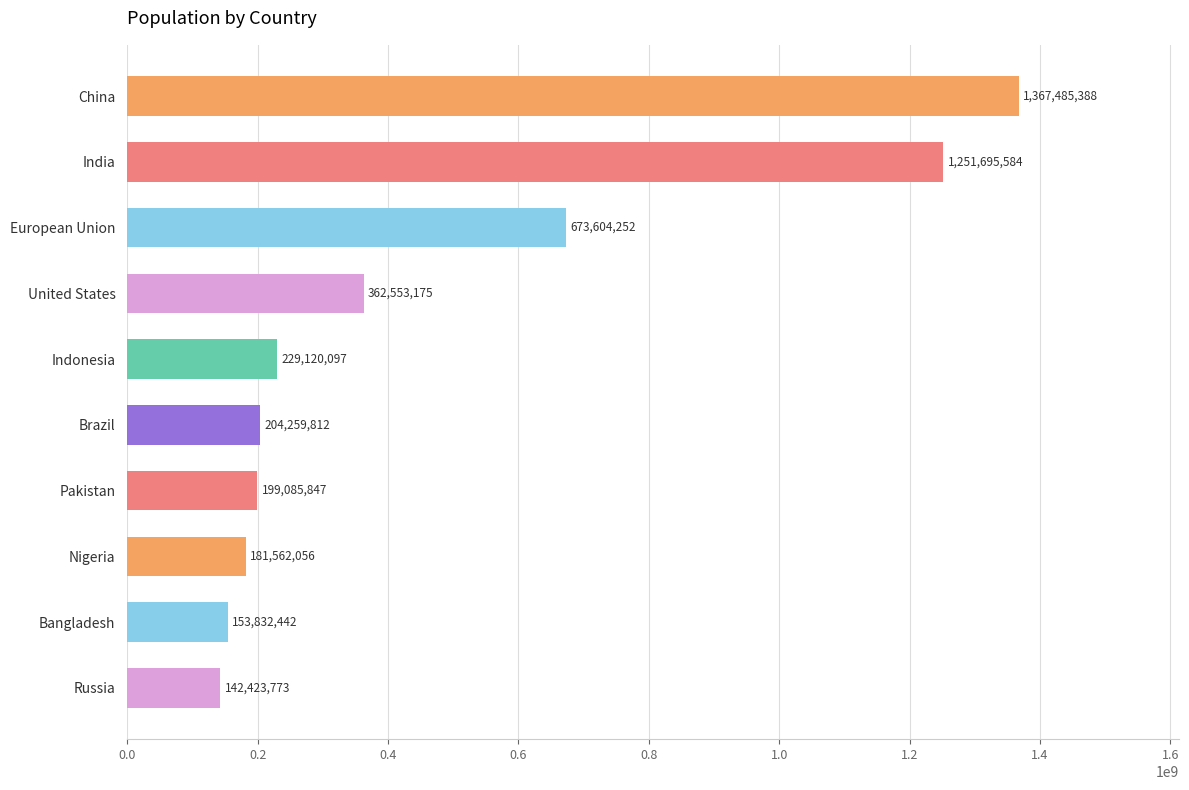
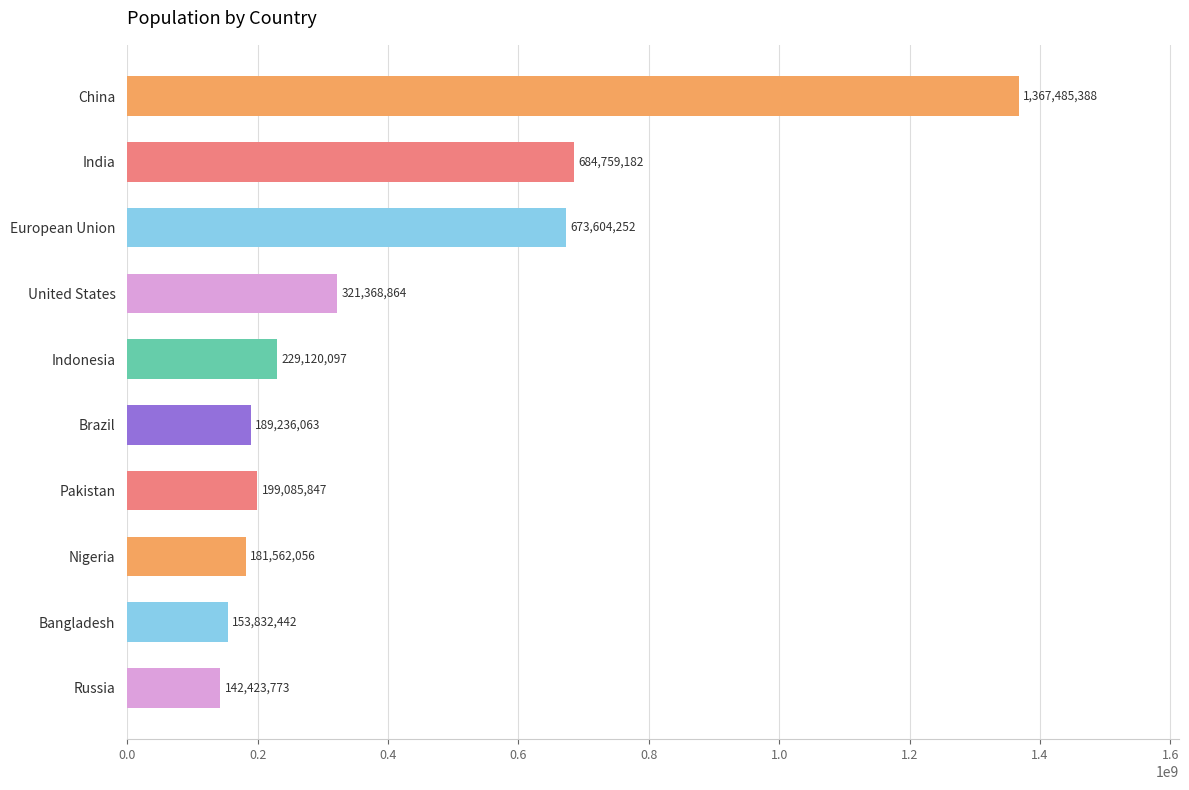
India: 1,251,695,584 -> 684,759,182
United States: 362,553,175 -> 321,368,864
Brazil: 204,259,812 -> 189,236,063
